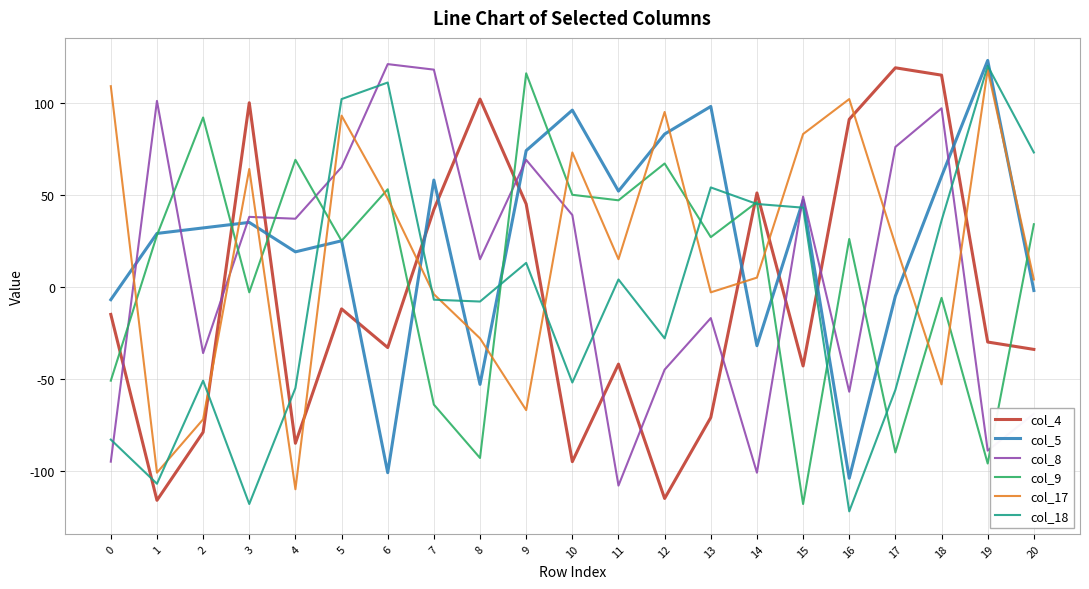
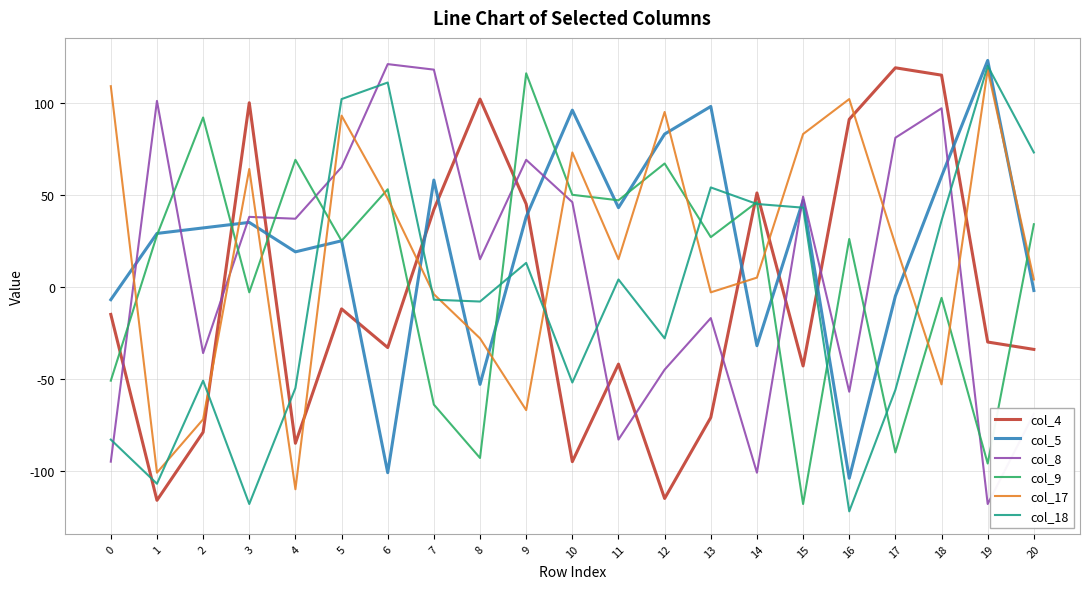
col_5, 9: 74 -> 38
col_8, 10: 39 -> 46
col_5, 11: 52 -> 43
col_8, 11: -108 -> -83
col_8, 17: 76 -> 81
col_8, 19: -89 -> -118
